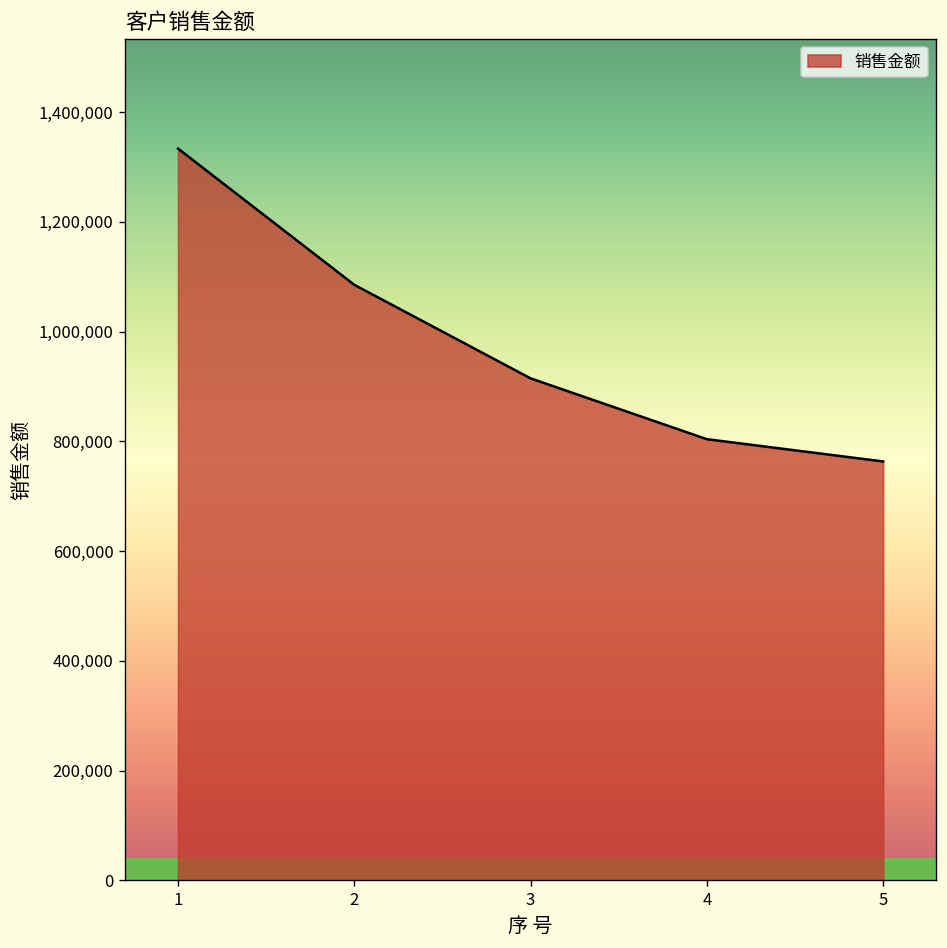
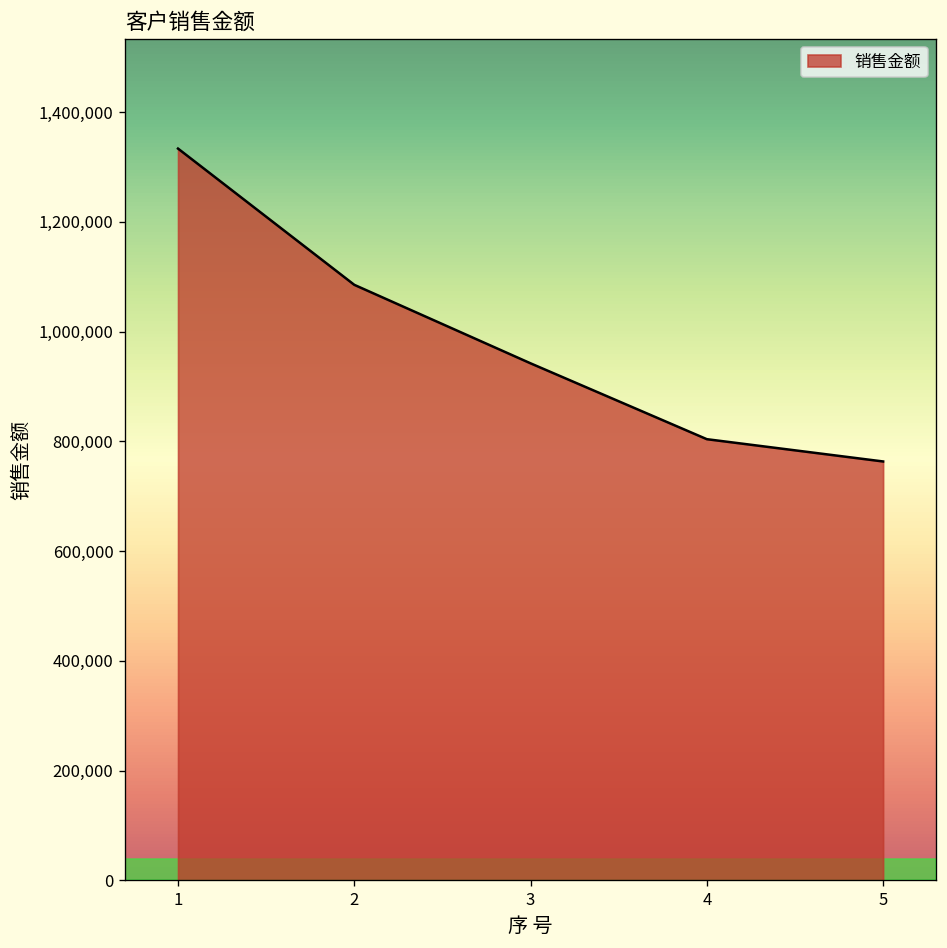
3: 910,000 -> 940,000
